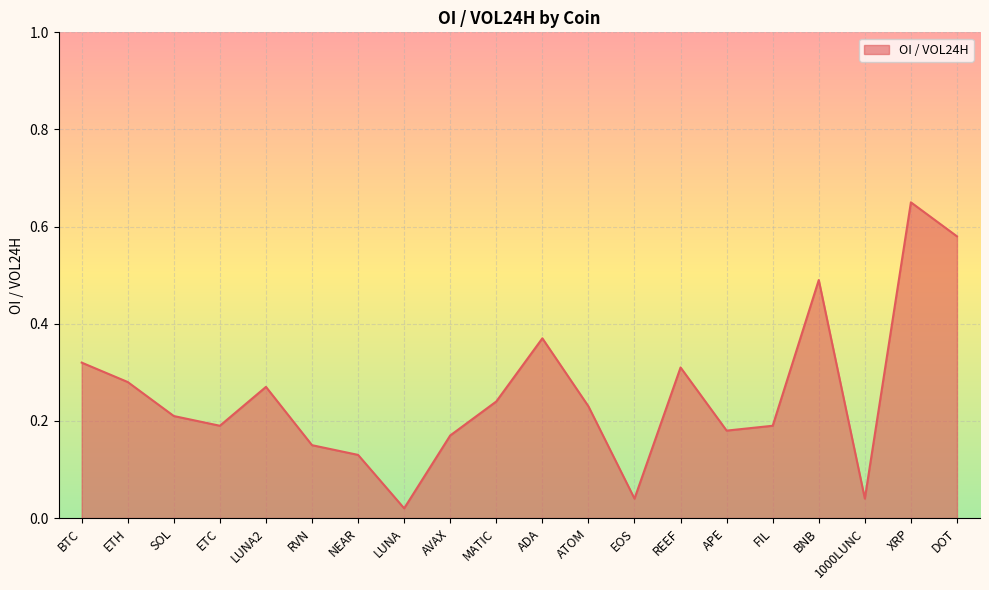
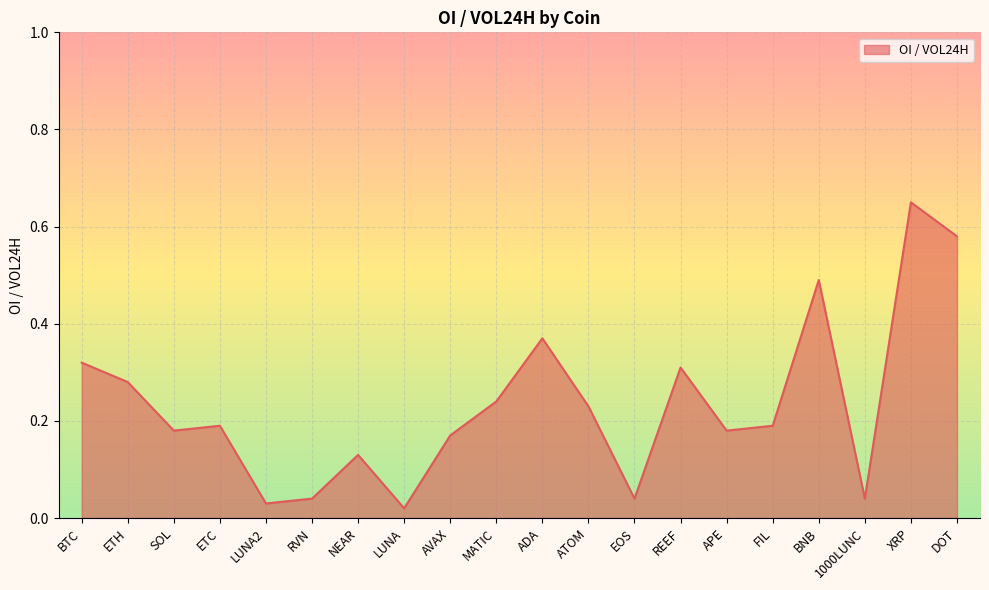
SOL: 0.21 -> 0.18
LUNA2: 0.27 -> 0.03
RVN: 0.15 -> 0.04
